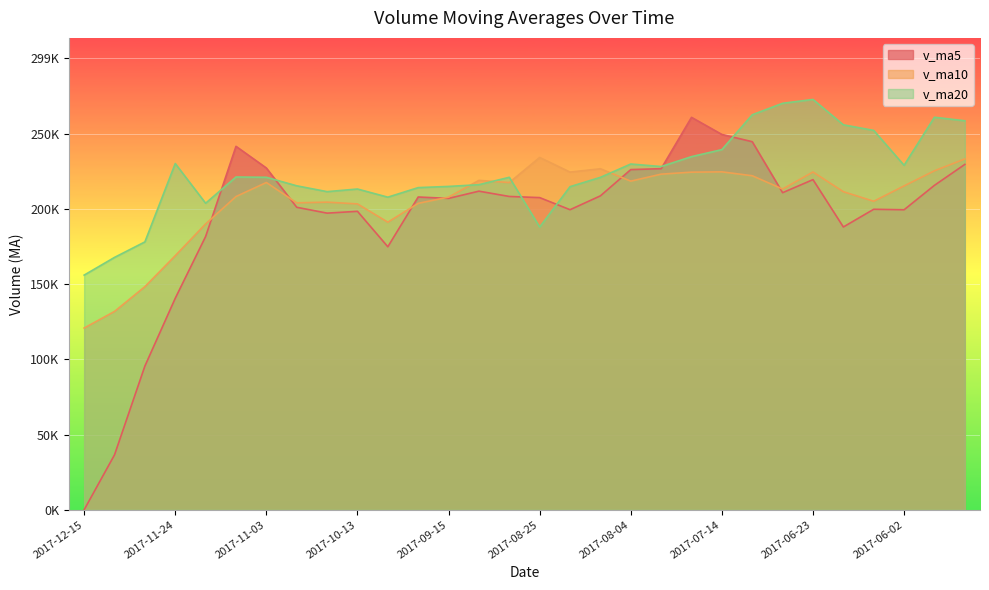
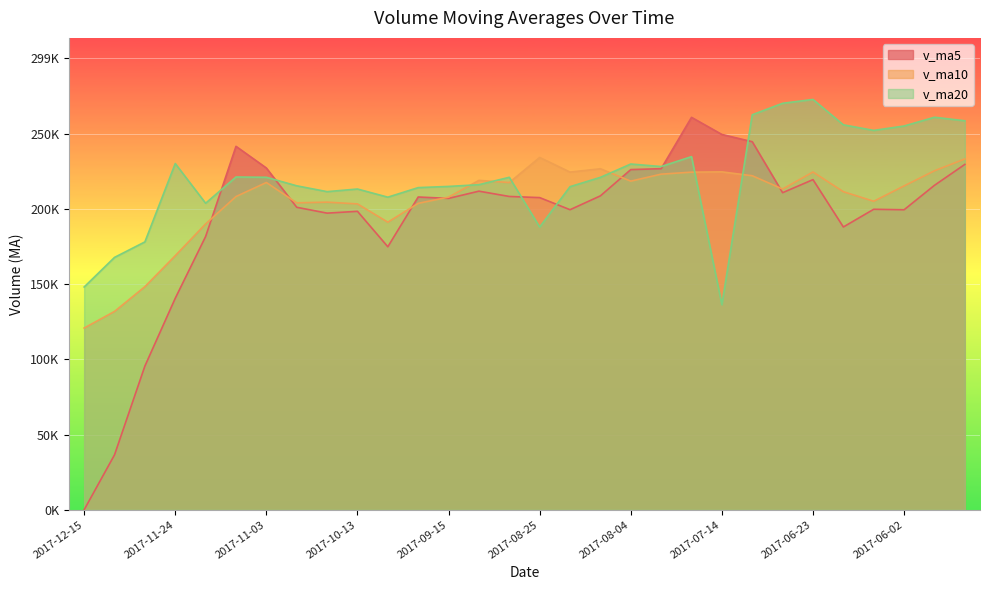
v_ma20, 2017-12-15: 156000 -> 148000
v_ma20, 2017-07-14: 239000 -> 136000
v_ma20, 2017-06-02: 229000 -> 255000
